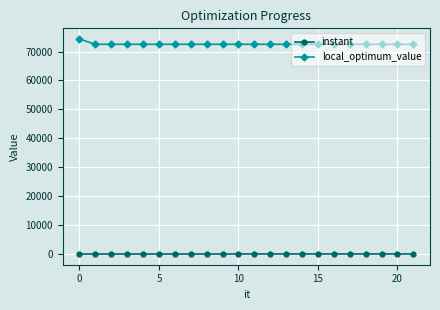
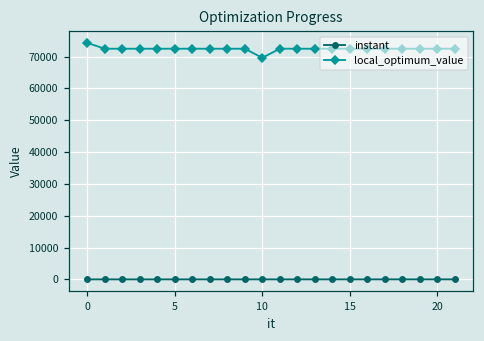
local_optimum_value, 10: 73000 -> 70000
